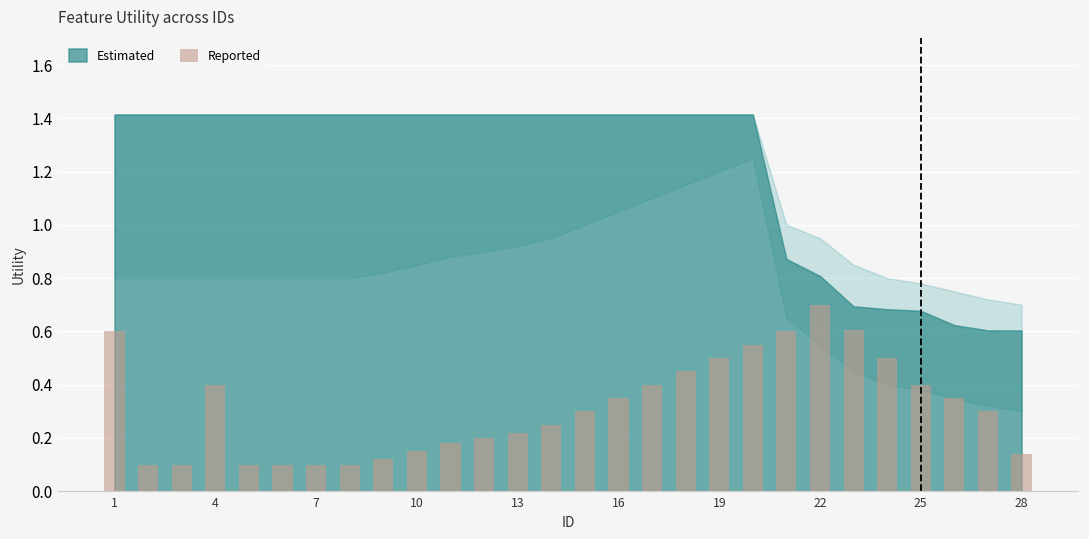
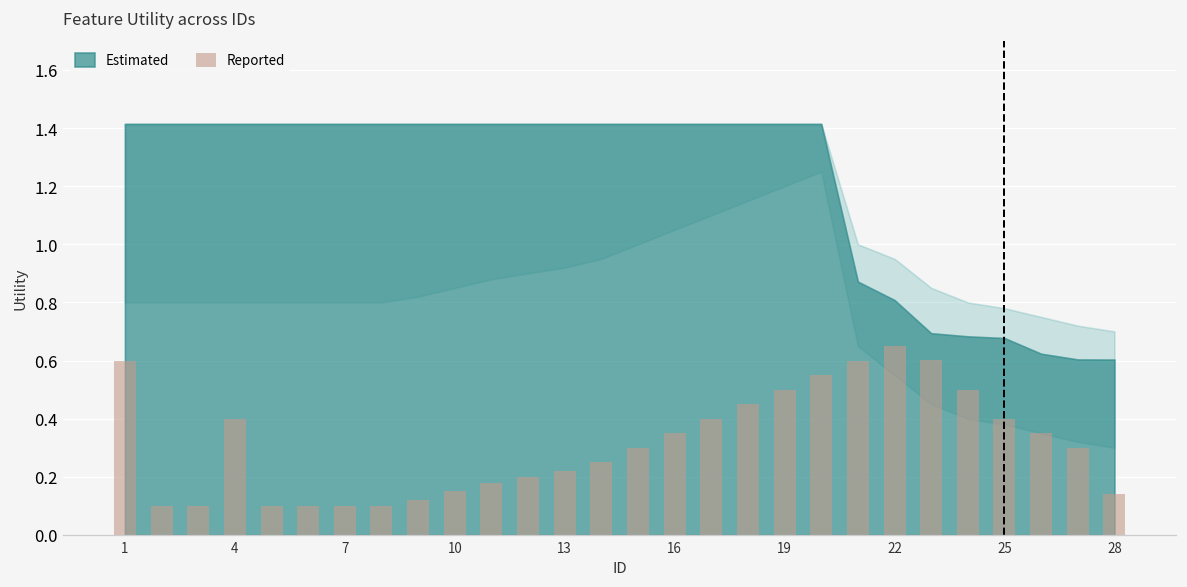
Reported, 22: 0.70 -> 0.65
